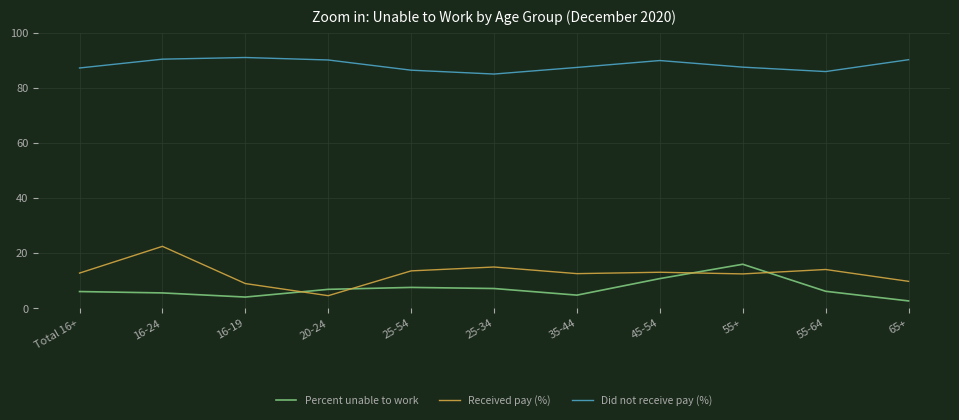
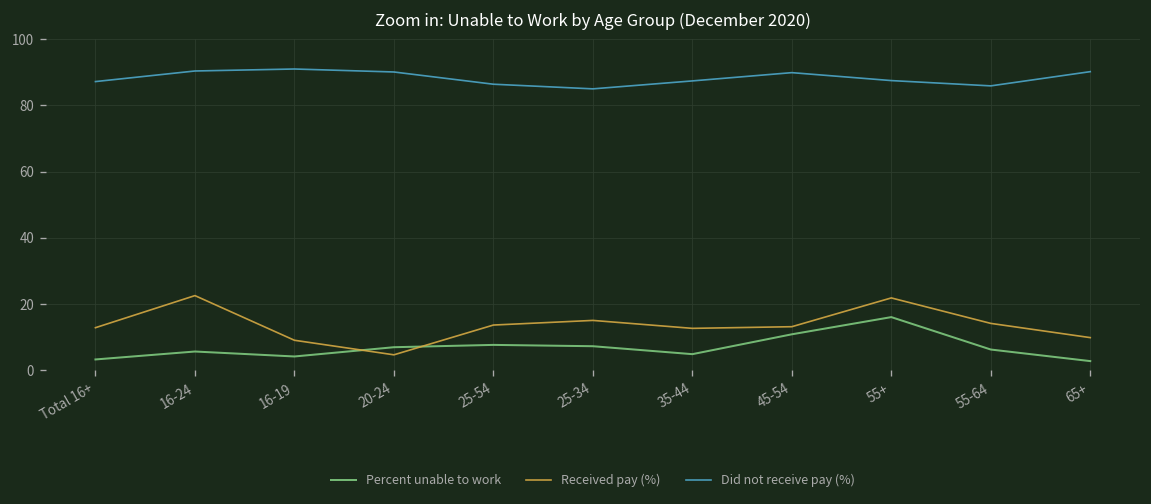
Percent unable to work, Total 16+: 6 -> 3
Received pay (%), 55+: 13 -> 22
